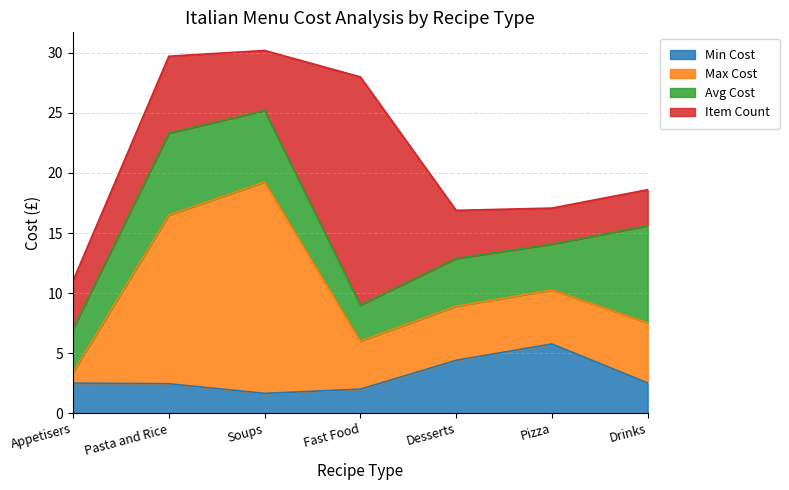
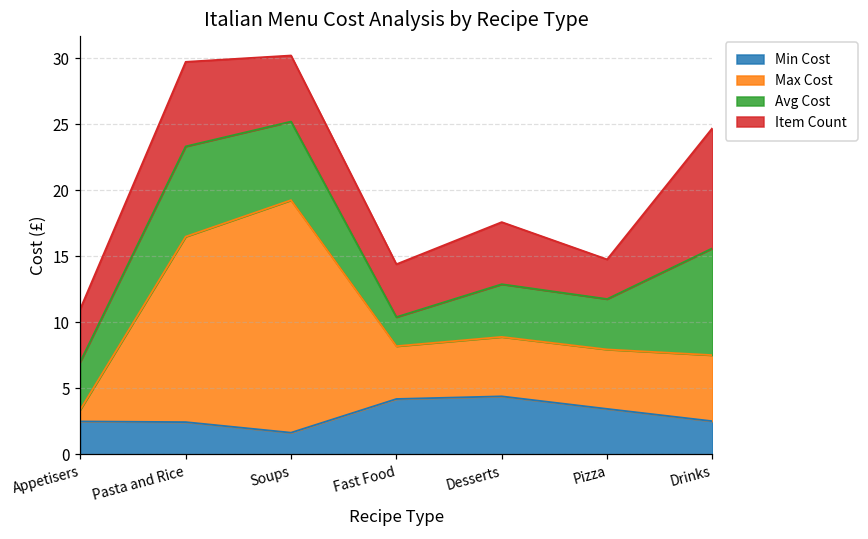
Min Cost, Fast Food: 2.0 -> 4.2
Avg Cost, Fast Food: 3.0 -> 2.2
Item Count, Fast Food: 19 -> 4
Item Count, Desserts: 4.0 -> 4.7
Min Cost, Pizza: 5.8 -> 3.5
Item Count, Drinks: 3.0 -> 9.1
